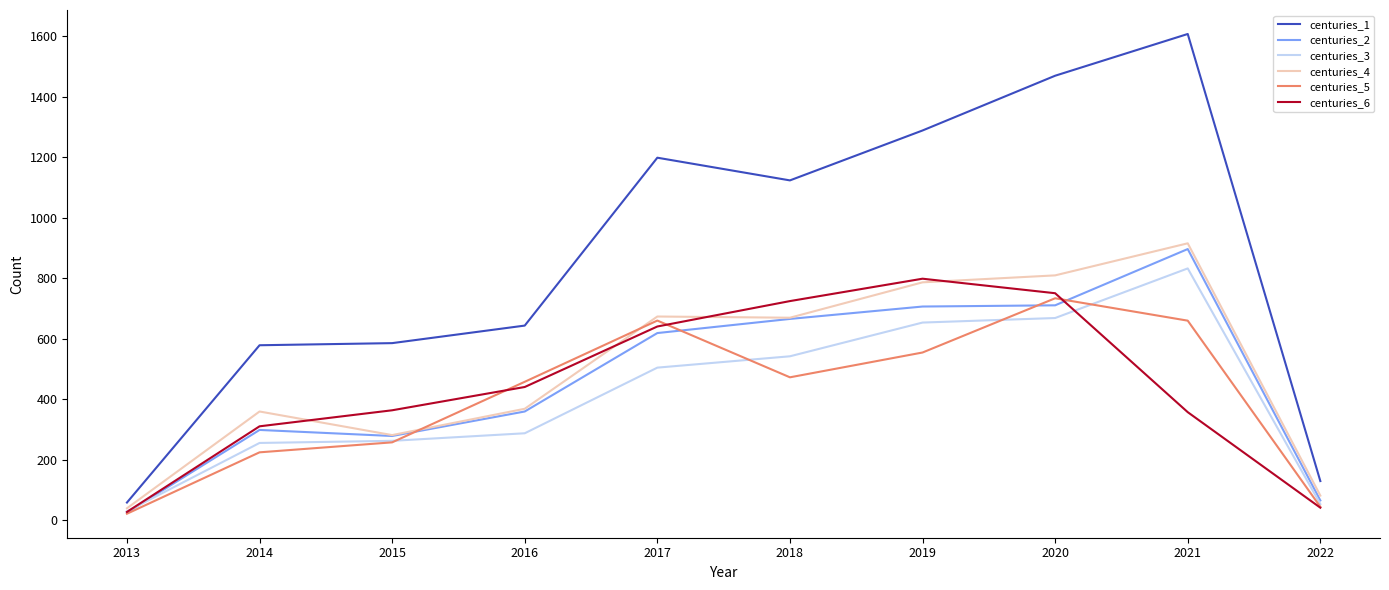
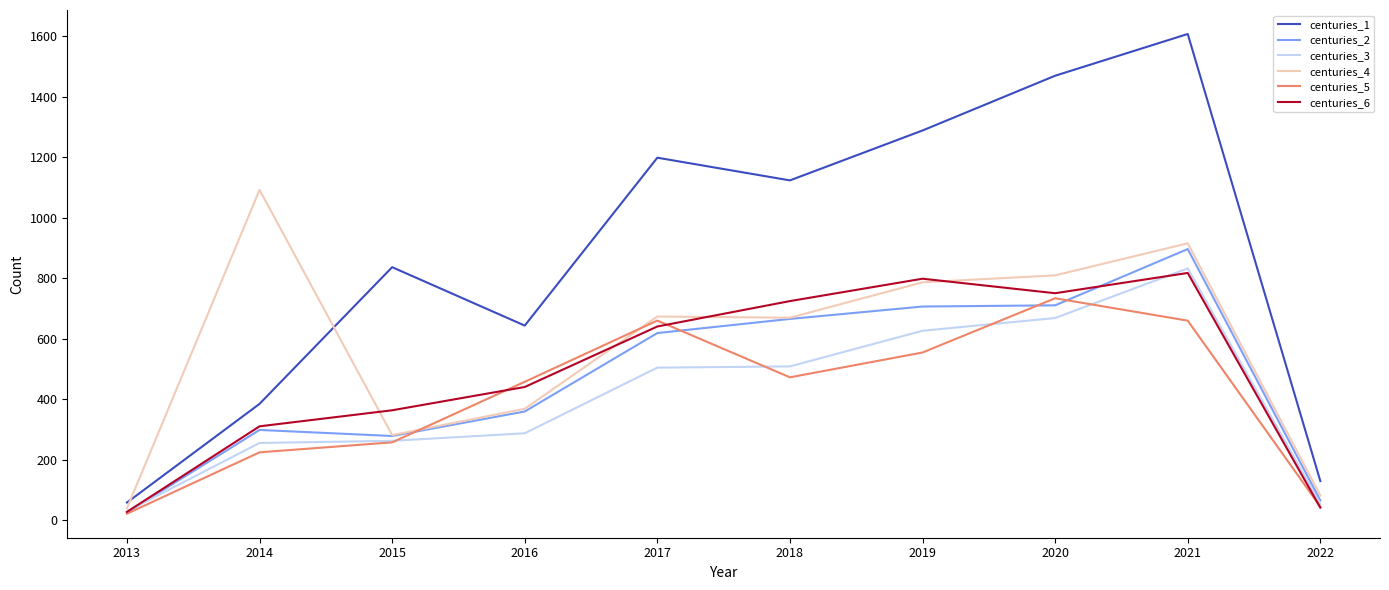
centuries_1, 2014: 580 -> 380
centuries_4, 2014: 360 -> 1090
centuries_1, 2015: 590 -> 840
centuries_3, 2018: 540 -> 510
centuries_3, 2019: 650 -> 630
centuries_6, 2021: 360 -> 820
